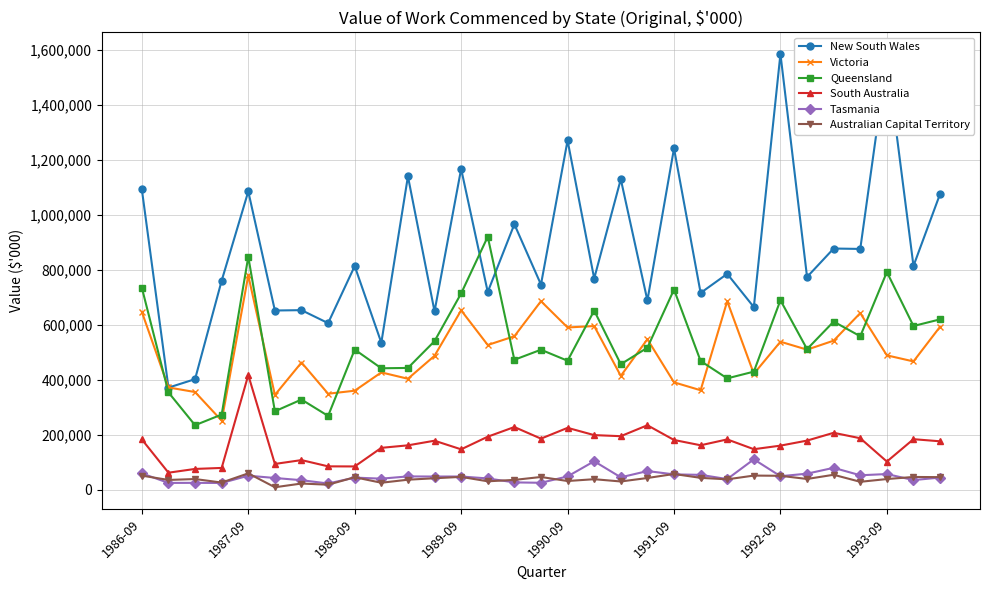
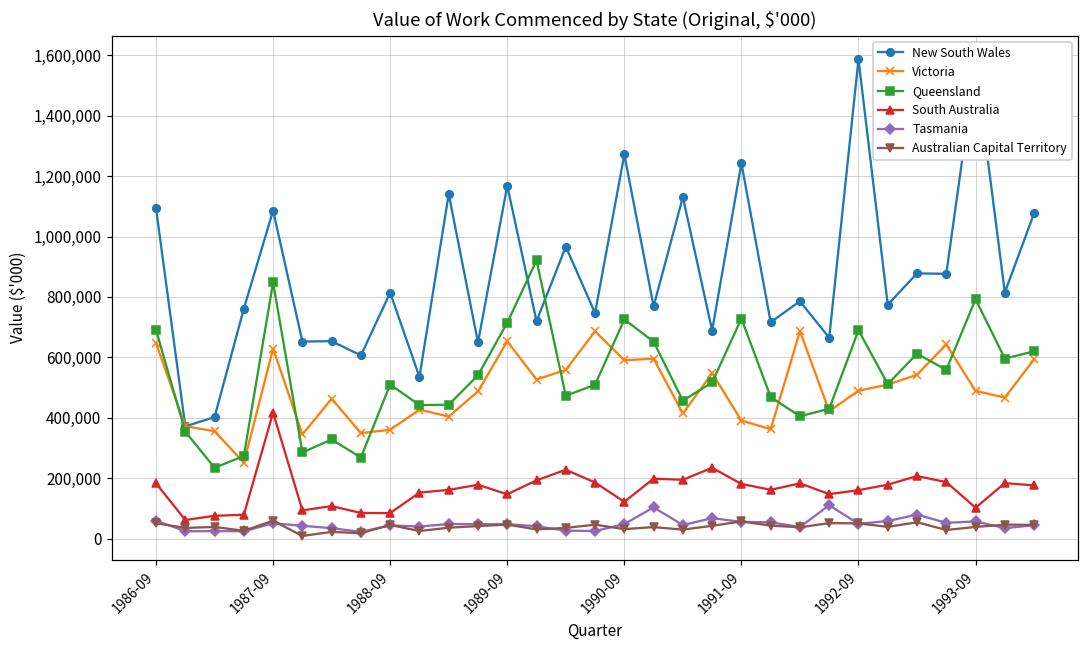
Queensland, 1986-09: 740,000 -> 690,000
Victoria, 1987-09: 780,000 -> 630,000
Queensland, 1990-09: 470,000 -> 730,000
South Australia, 1990-09: 230,000 -> 120,000
Victoria, 1992-09: 540,000 -> 490,000
